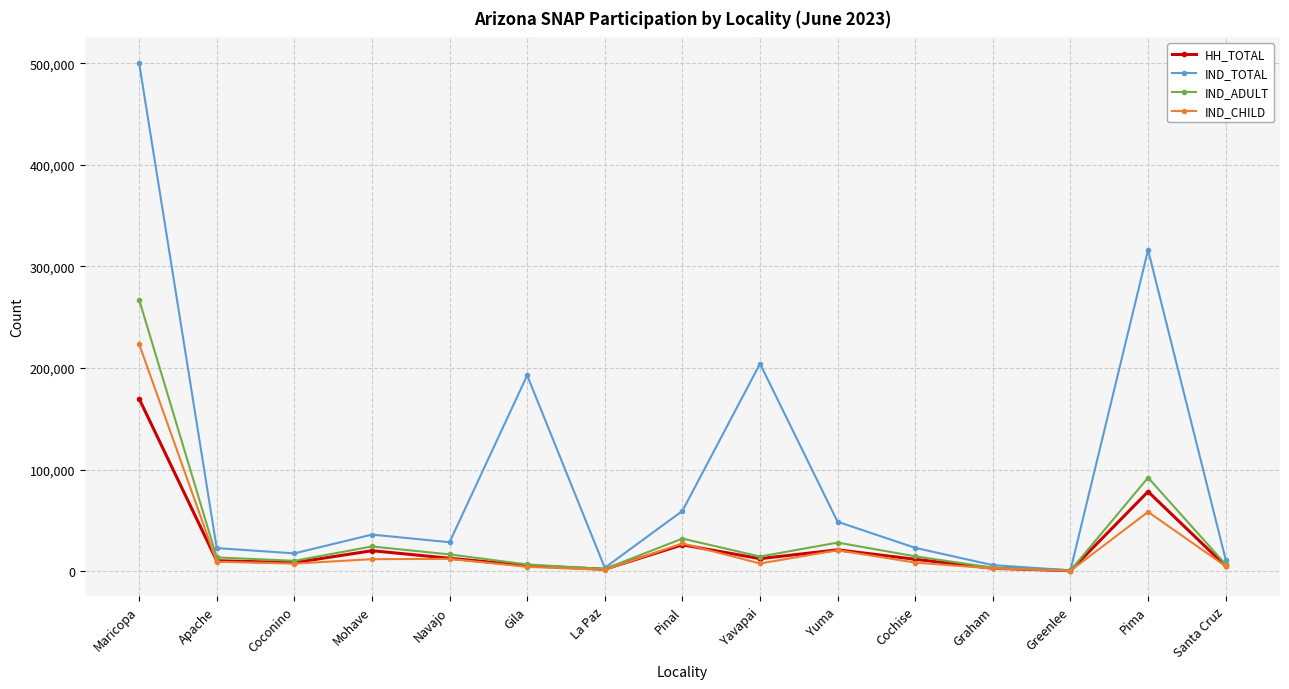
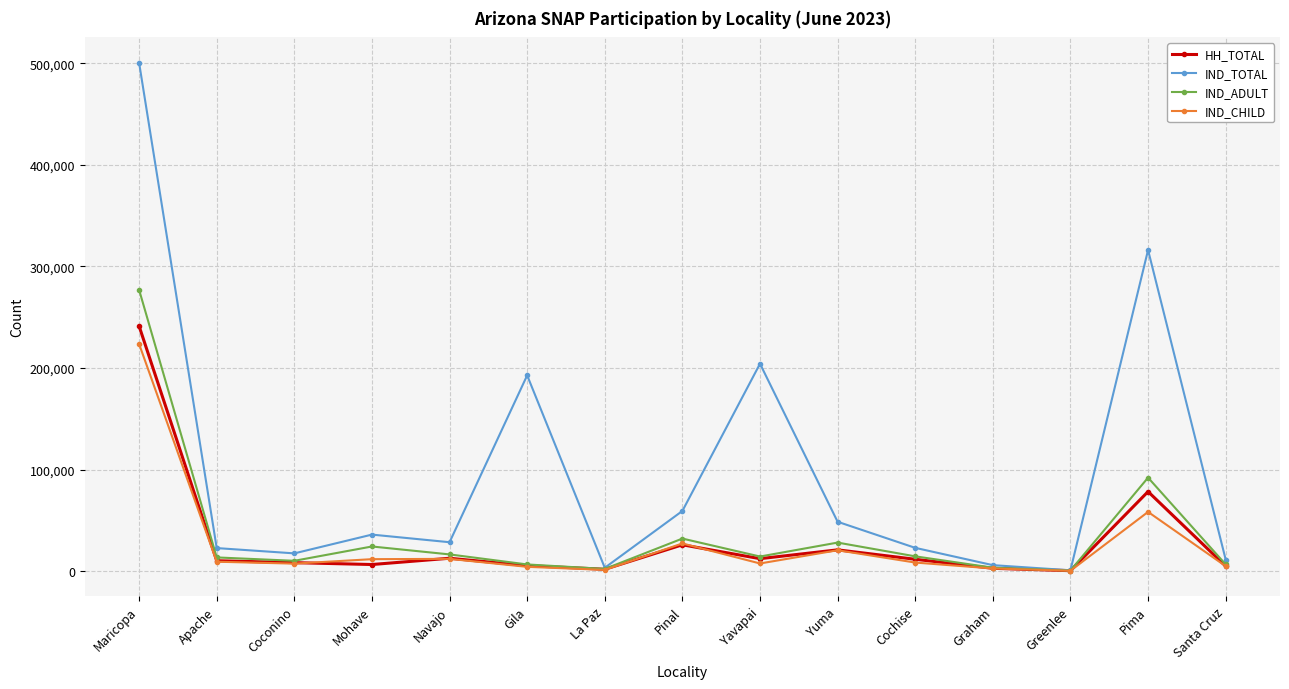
HH_TOTAL, Maricopa: 170,000 -> 241,000
IND_ADULT, Maricopa: 267,000 -> 277,000
HH_TOTAL, Mohave: 20,000 -> 6,000
